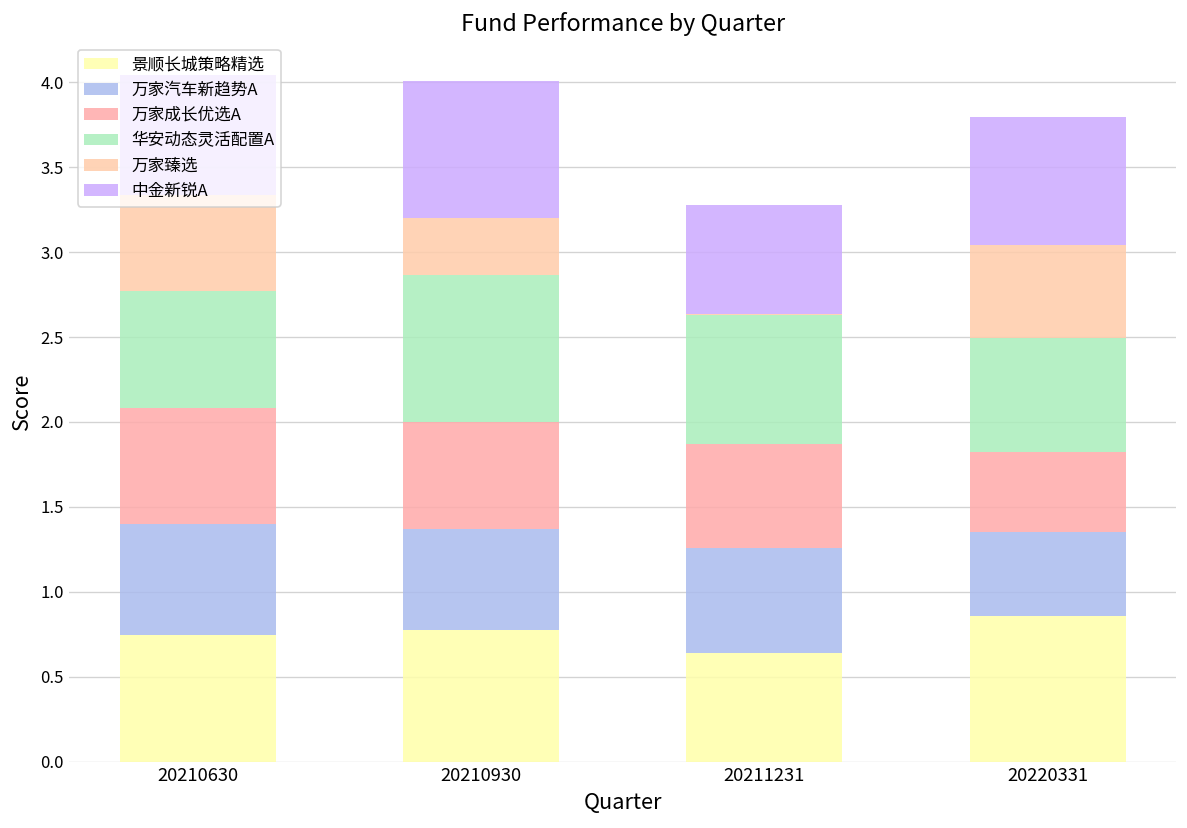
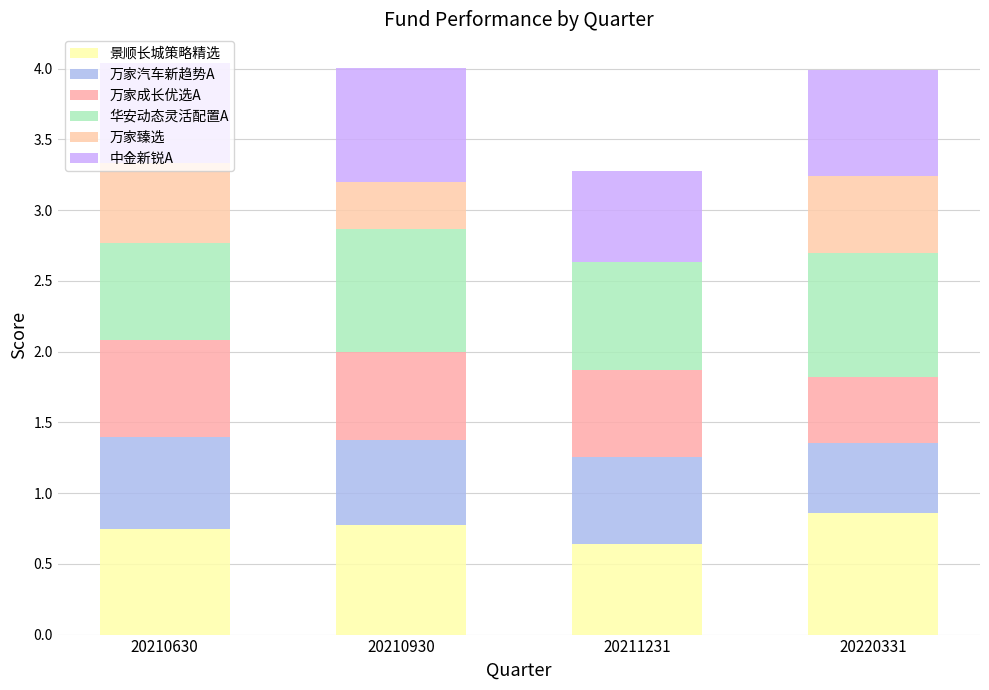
华安动态灵活配置A, 20220331: 0.67 -> 0.87
